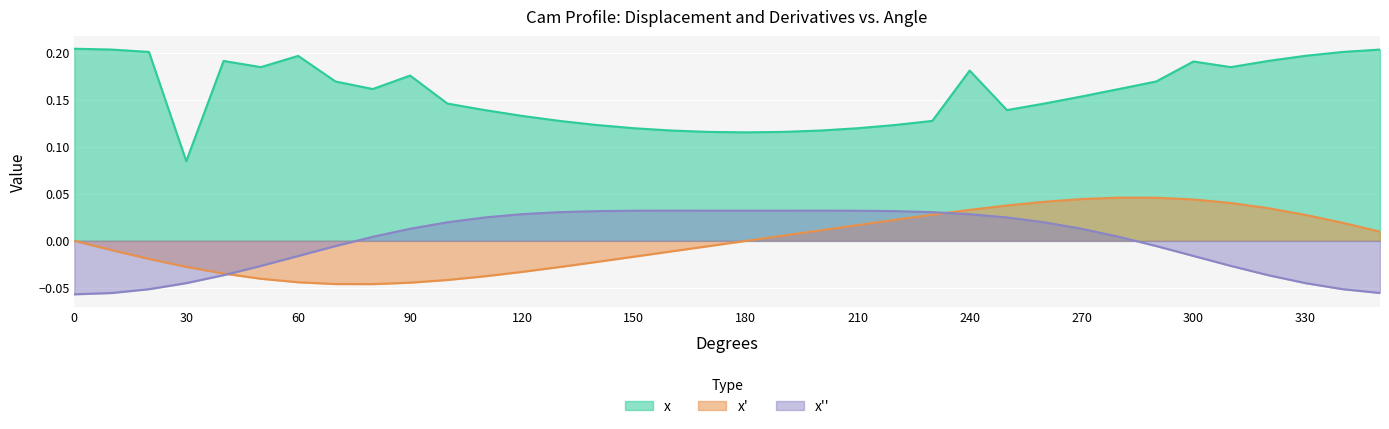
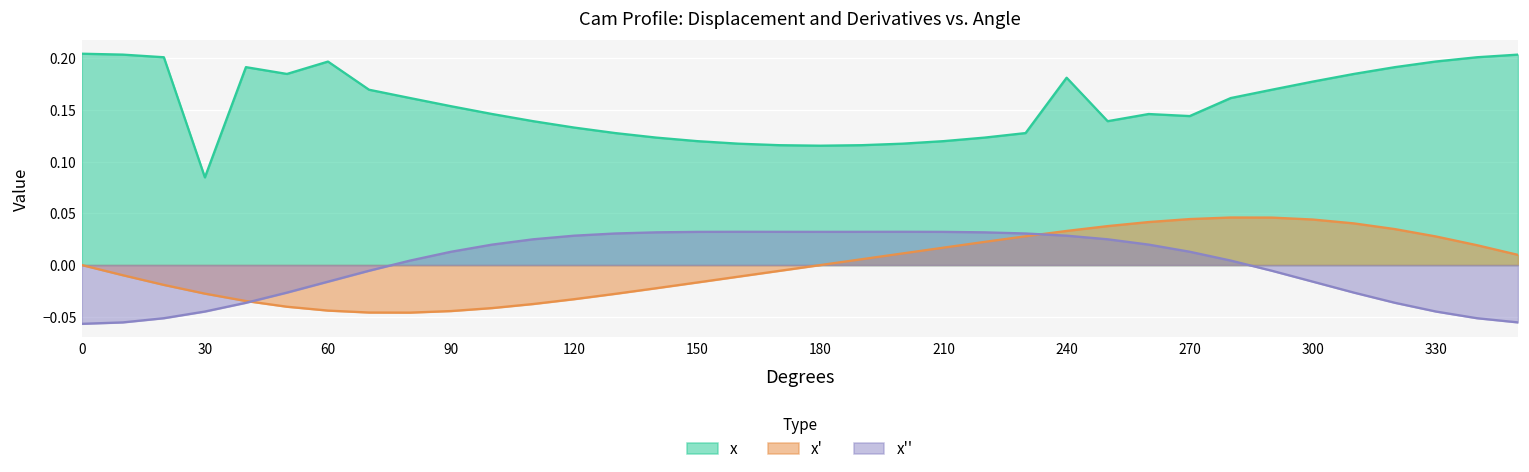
x, 90: 0.18 -> 0.15
x, 270: 0.15 -> 0.14
x, 300: 0.19 -> 0.18
